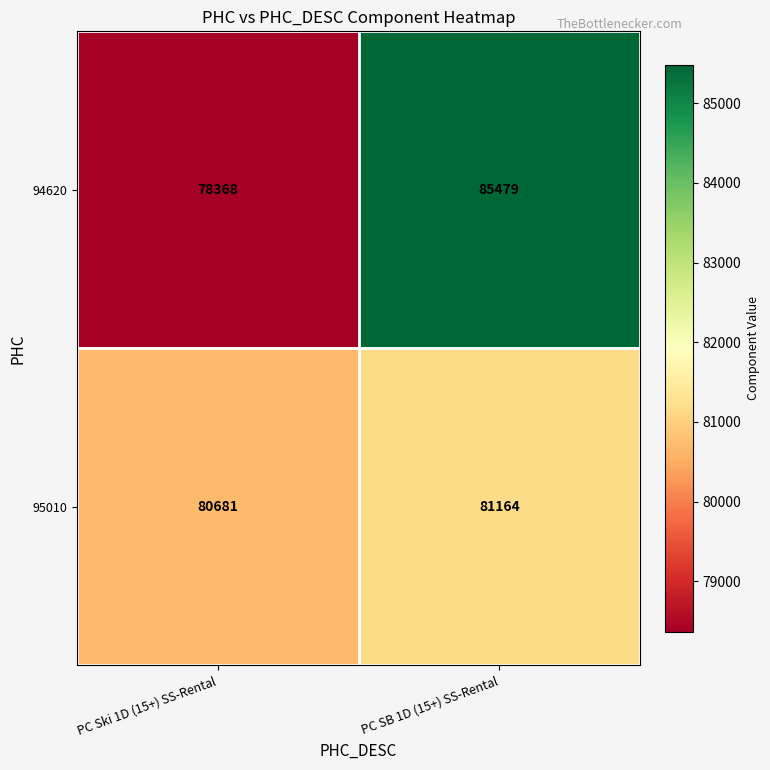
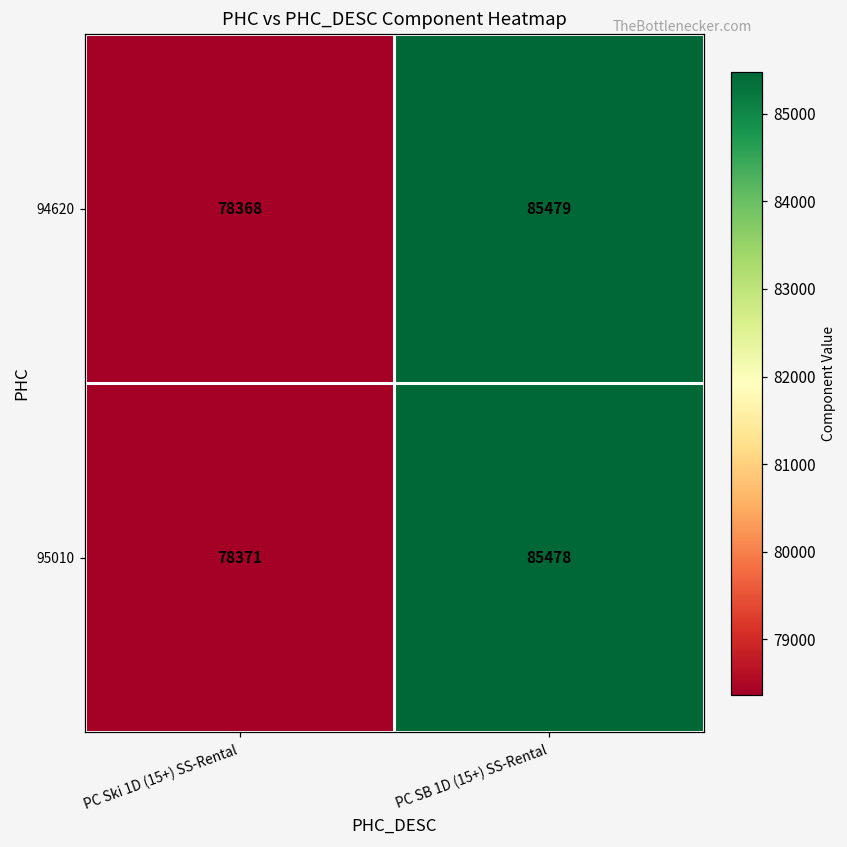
95010, PC Ski 1D (15+) SS-Rental: 80681 -> 78371
95010, PC SB 1D (15+) SS-Rental: 81164 -> 85478
